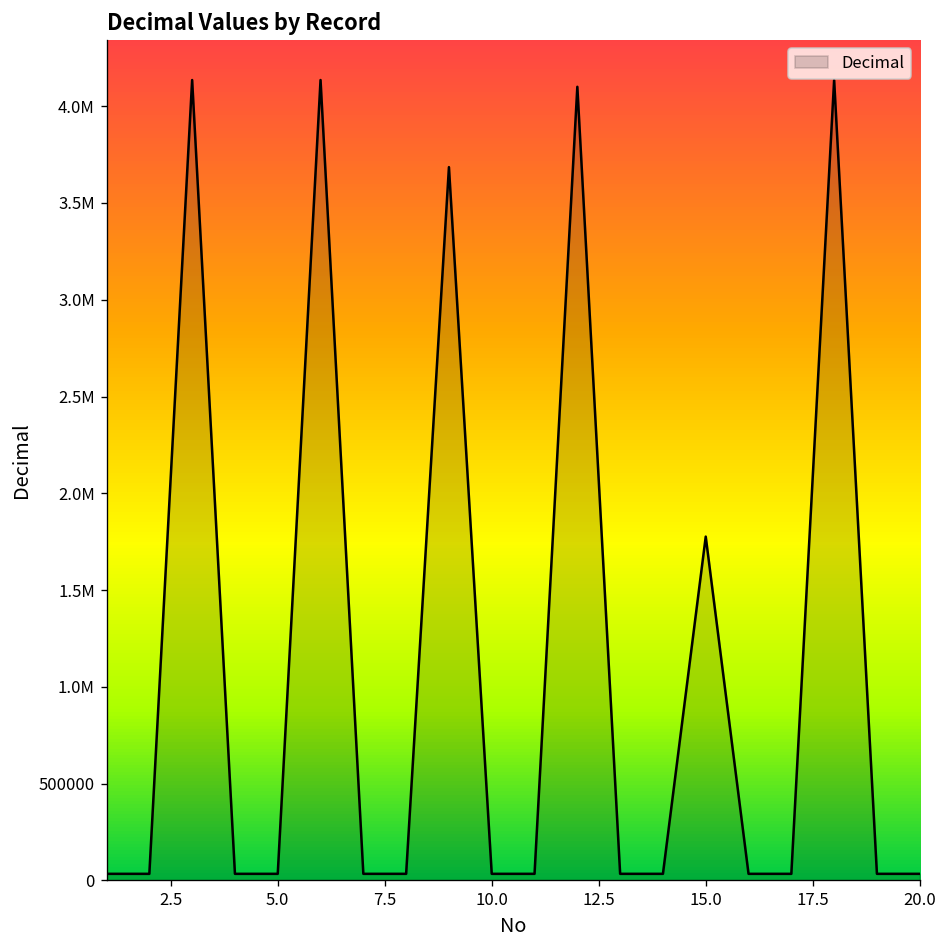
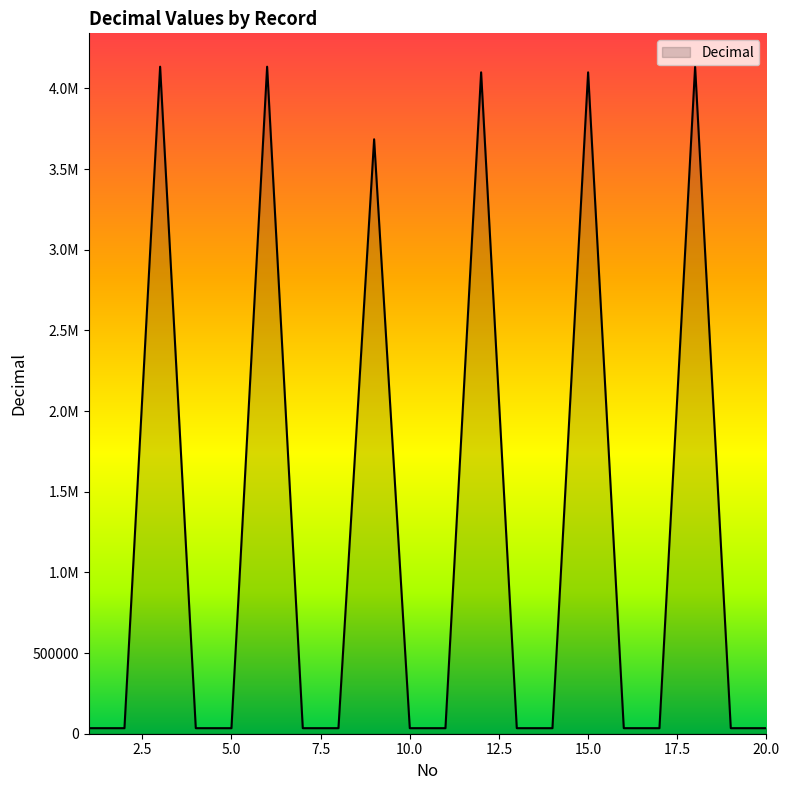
15.0: 1780000 -> 4100000
